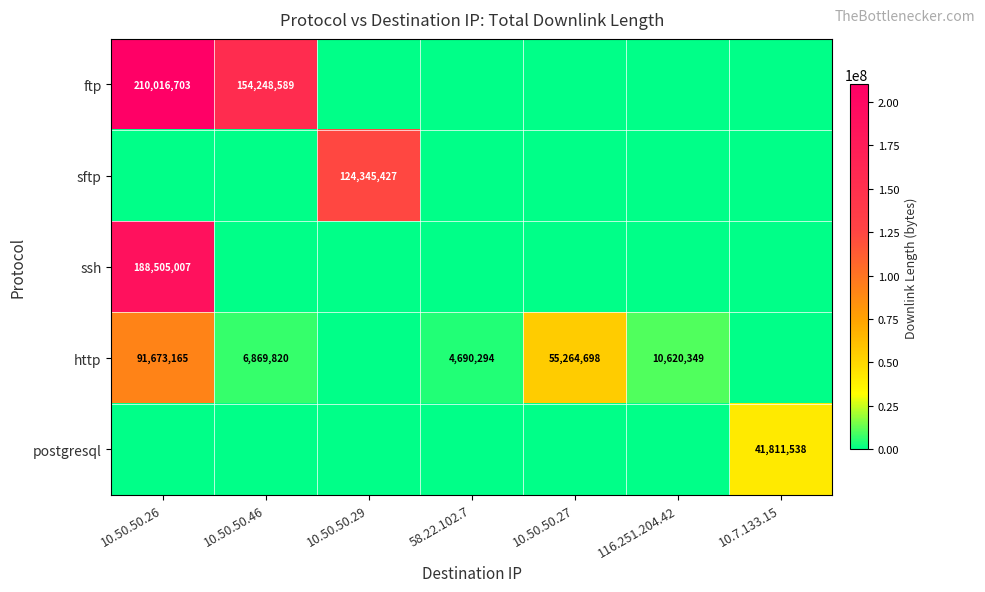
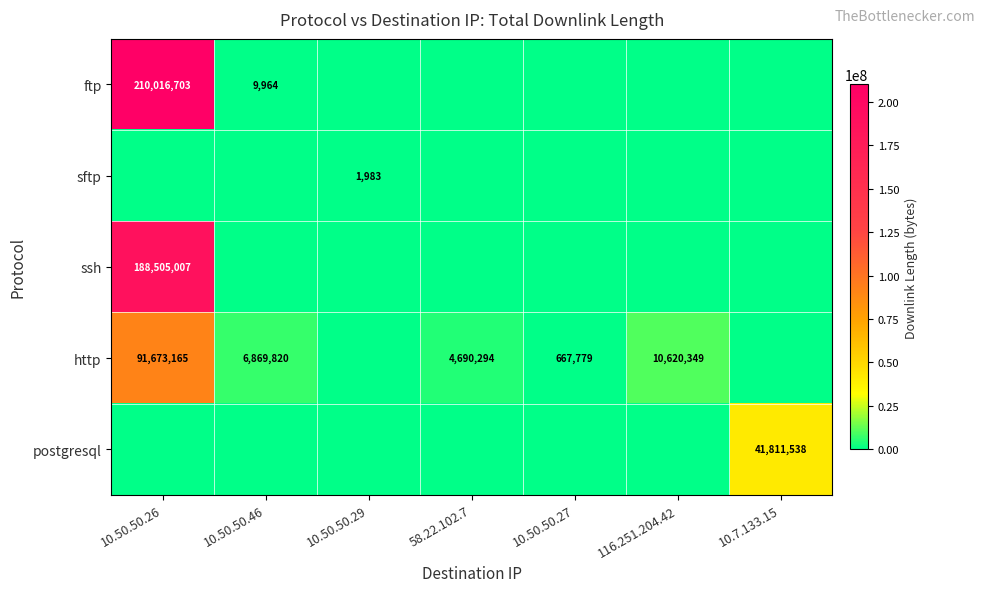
ftp, 10.50.50.46: 154,248,589 -> 9,964
sftp, 10.50.50.29: 124,345,427 -> 1,983
http, 10.50.50.27: 55,264,698 -> 667,779
